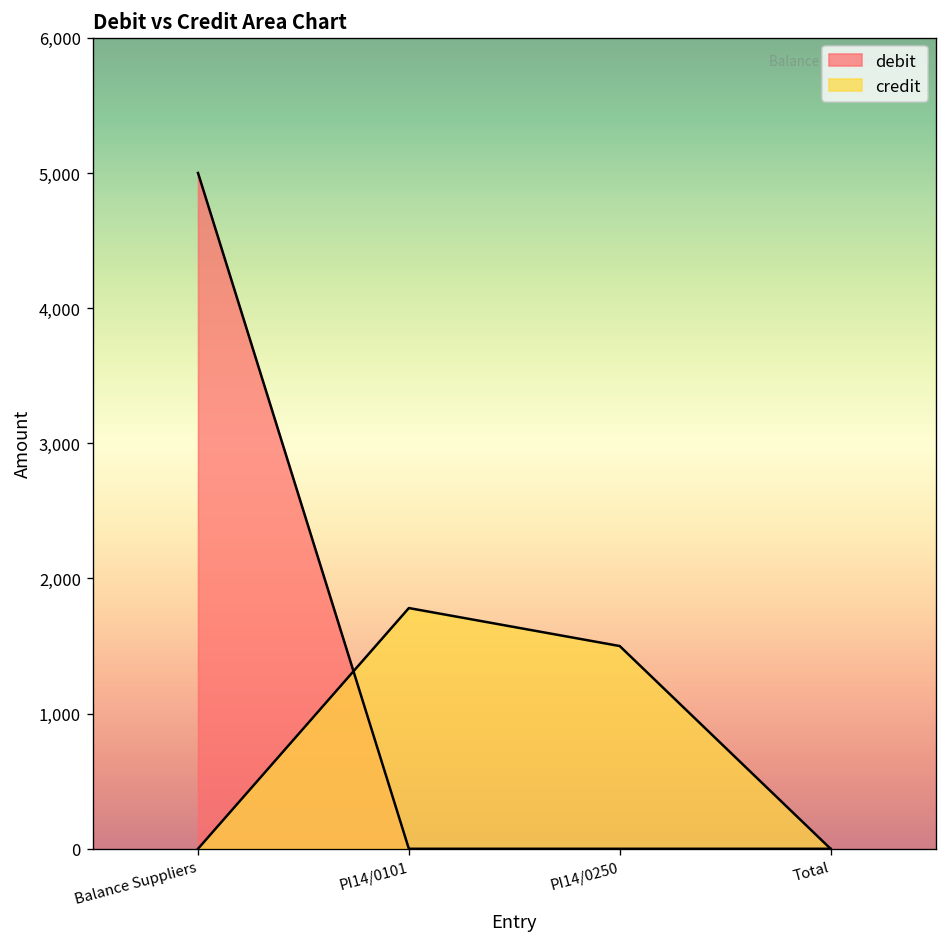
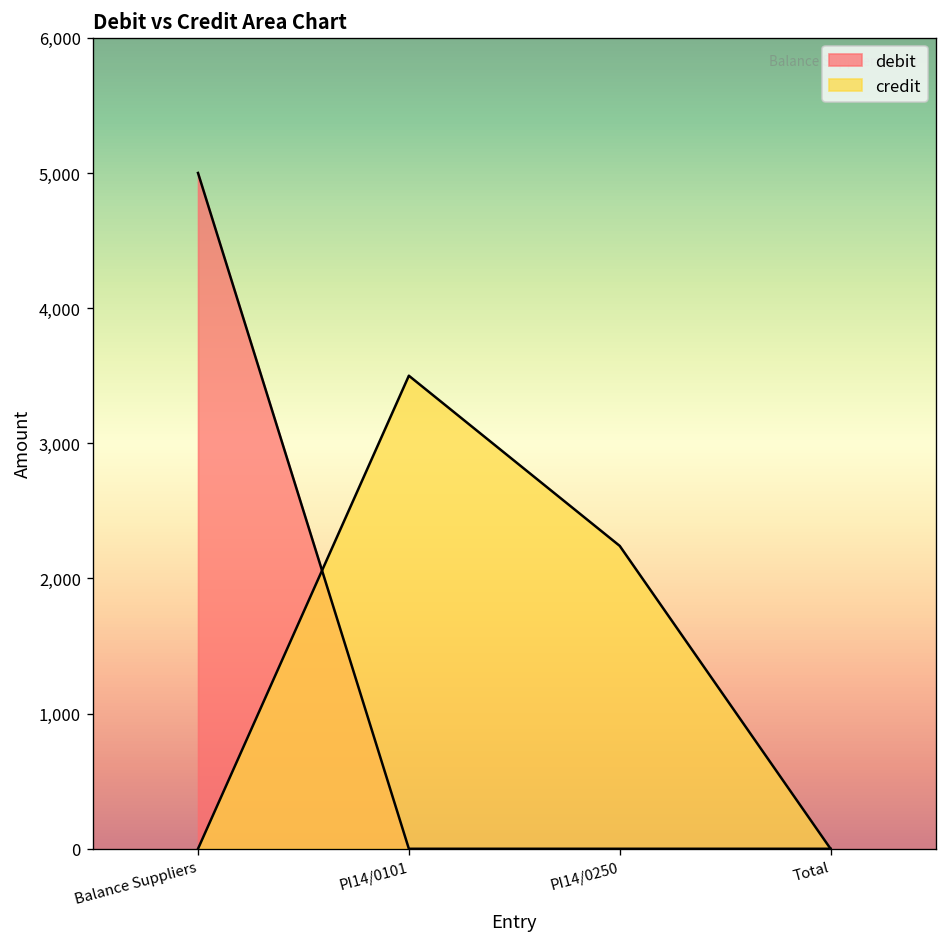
credit, PI14/0101: 1,780 -> 3,500
credit, PI14/0250: 1,500 -> 2,240
